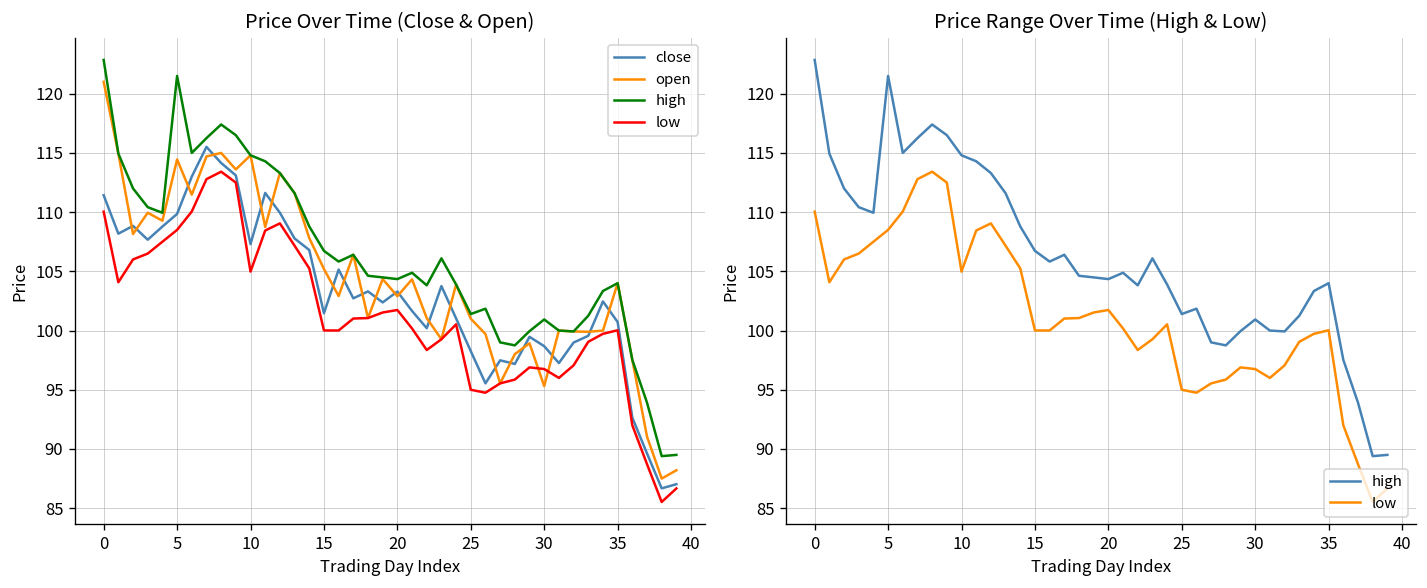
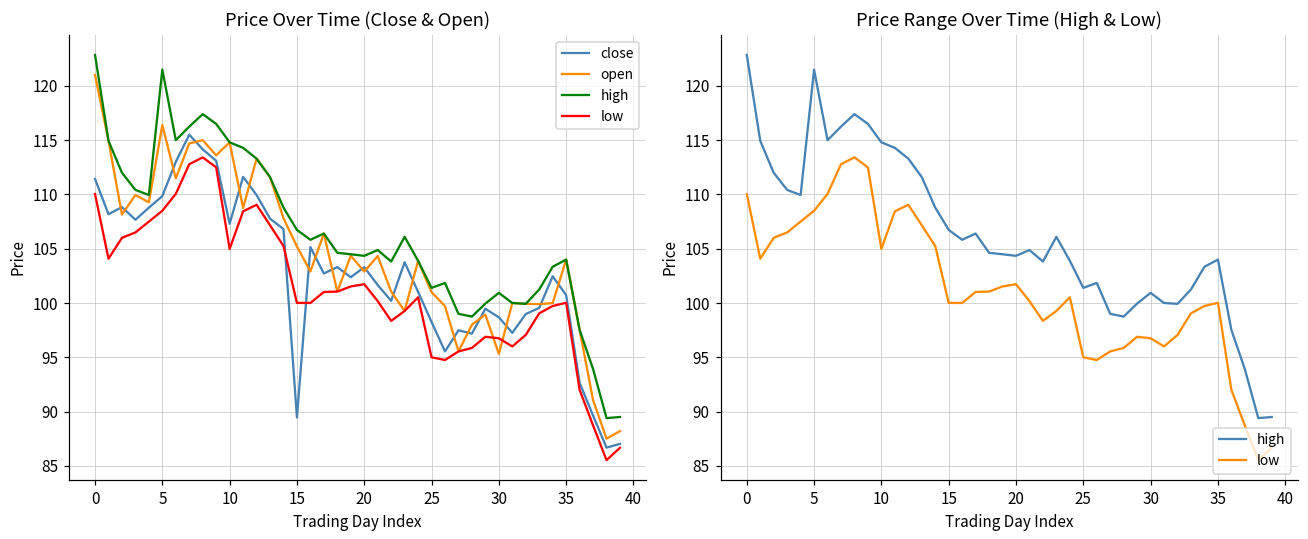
Price Over Time (Close & Open), open, 5: 114 -> 116
Price Over Time (Close & Open), close, 15: 101 -> 89
